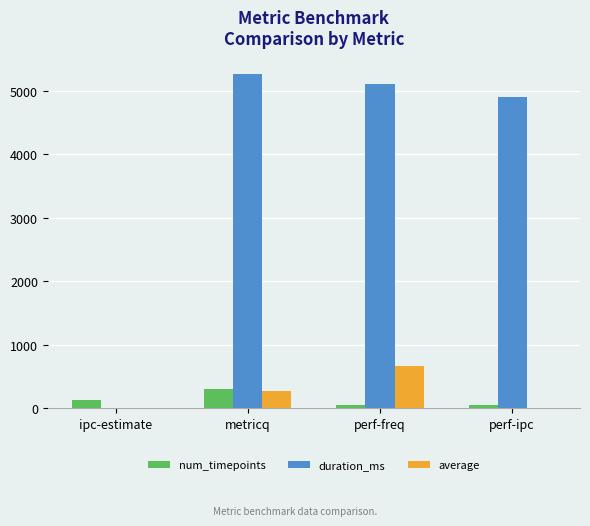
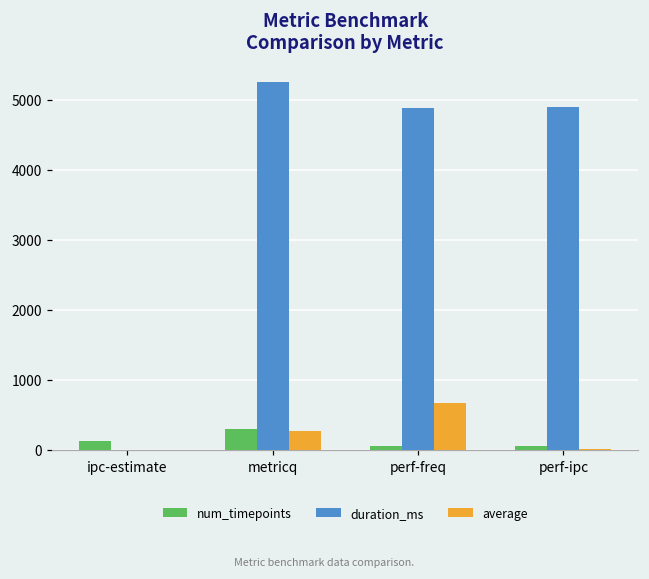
duration_ms, perf-freq: 5100 -> 4900
